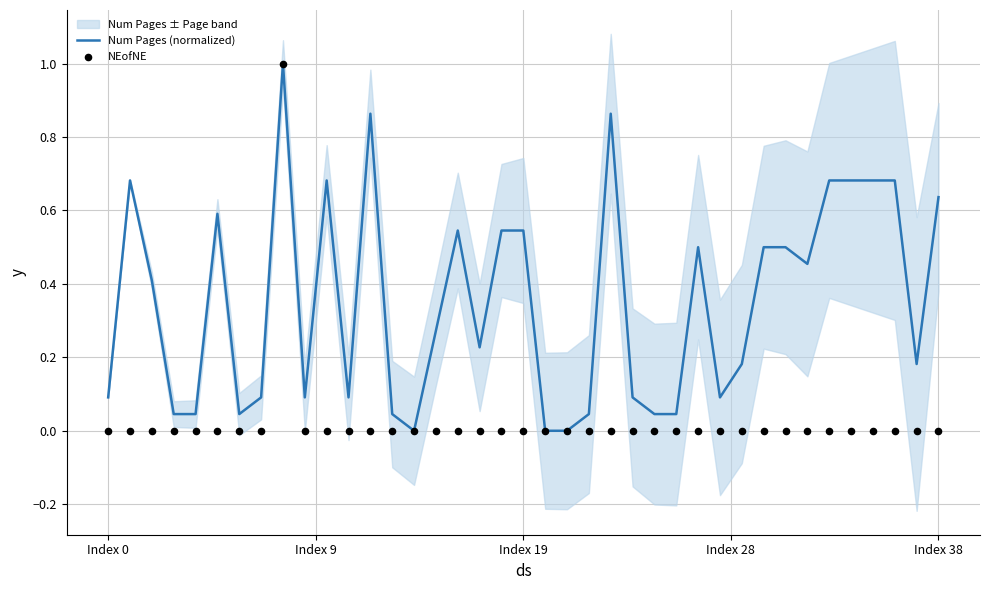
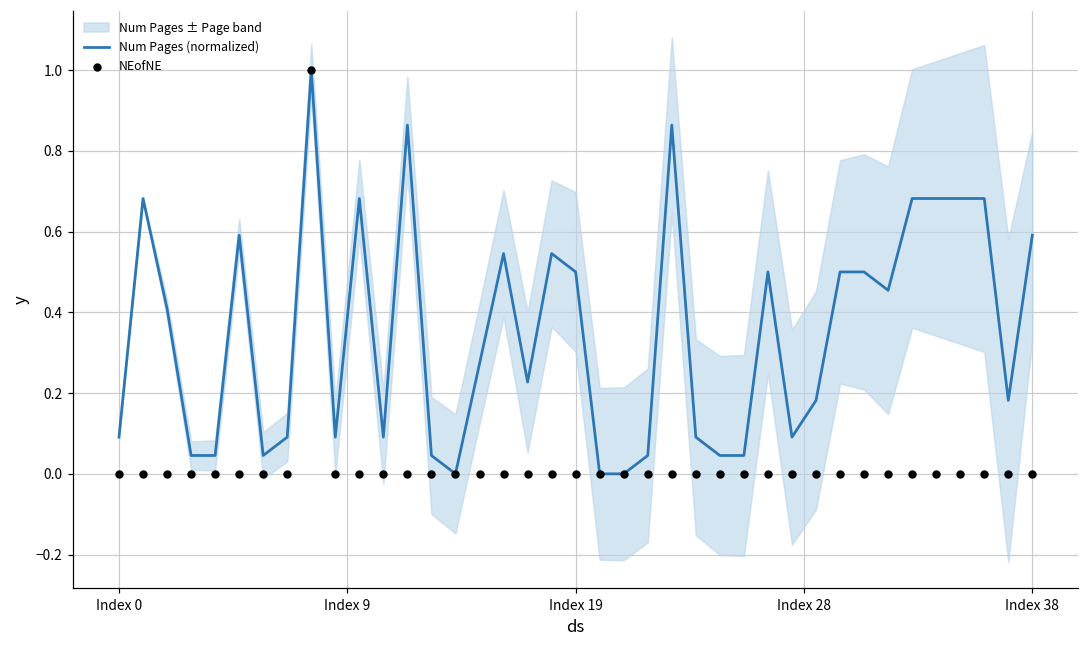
Num Pages (normalized), Index 19: 0.55 -> 0.50
Num Pages (normalized), Index 38: 0.64 -> 0.59
